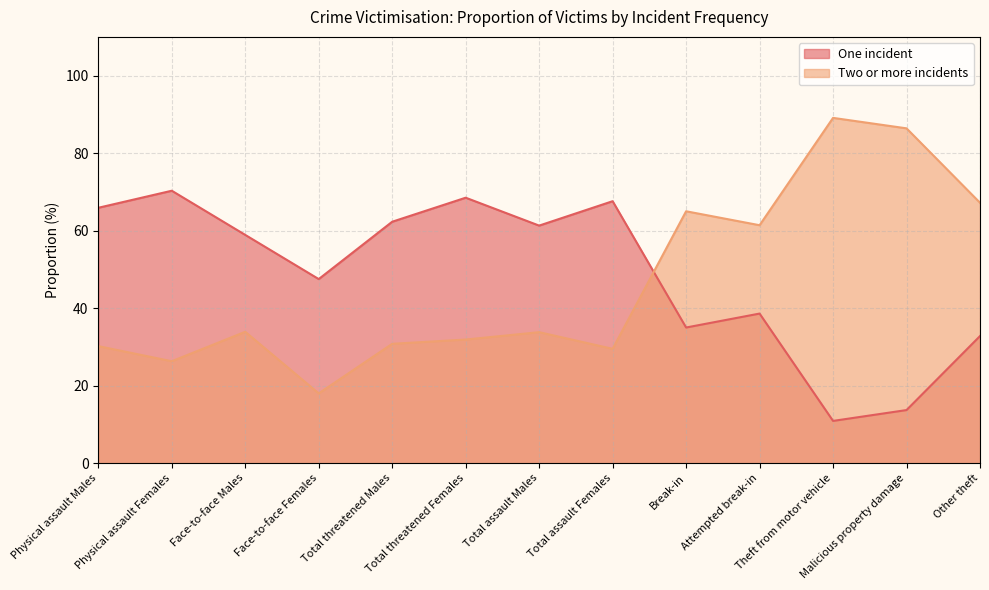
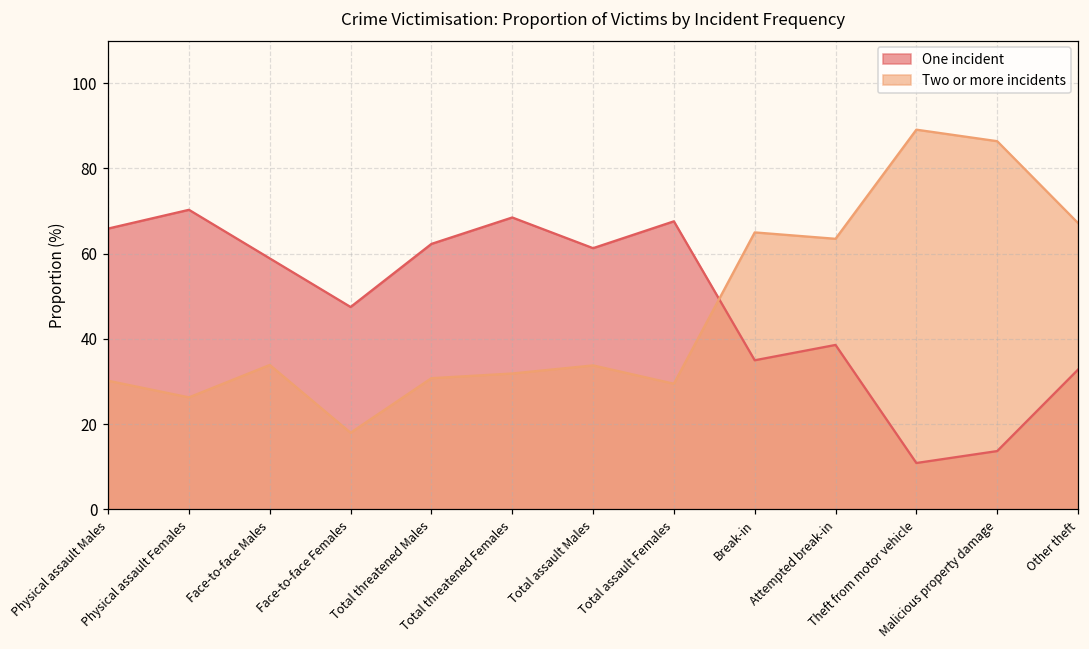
Two or more incidents, Attempted break-in: 61 -> 64
